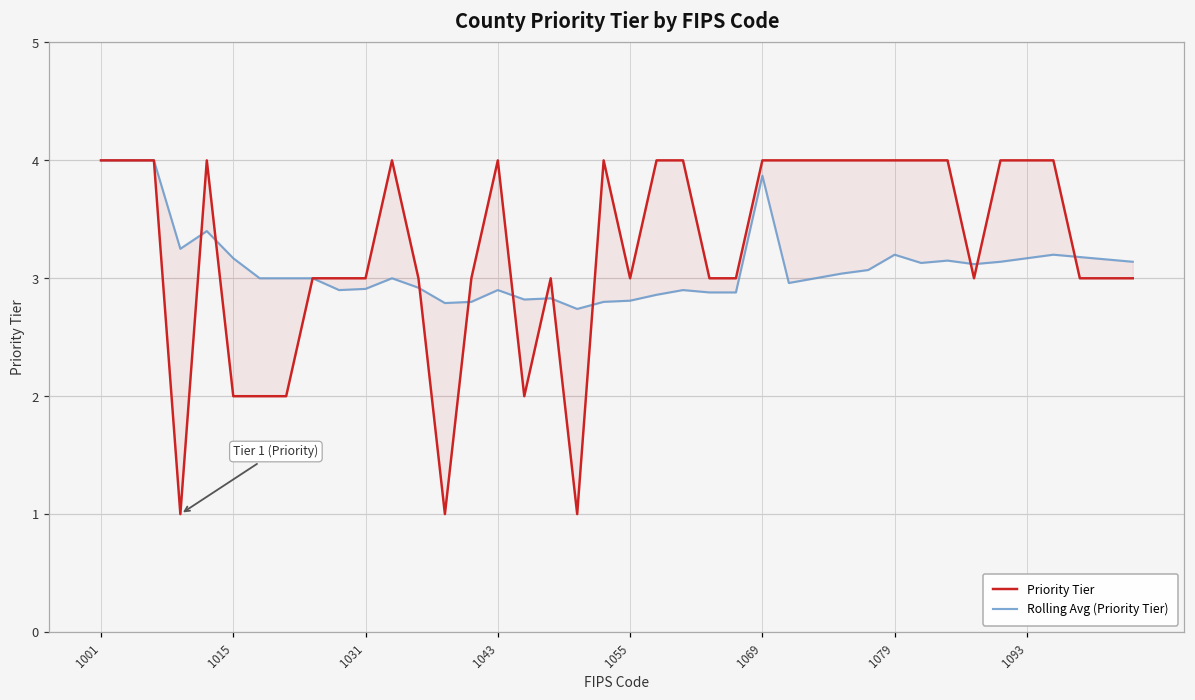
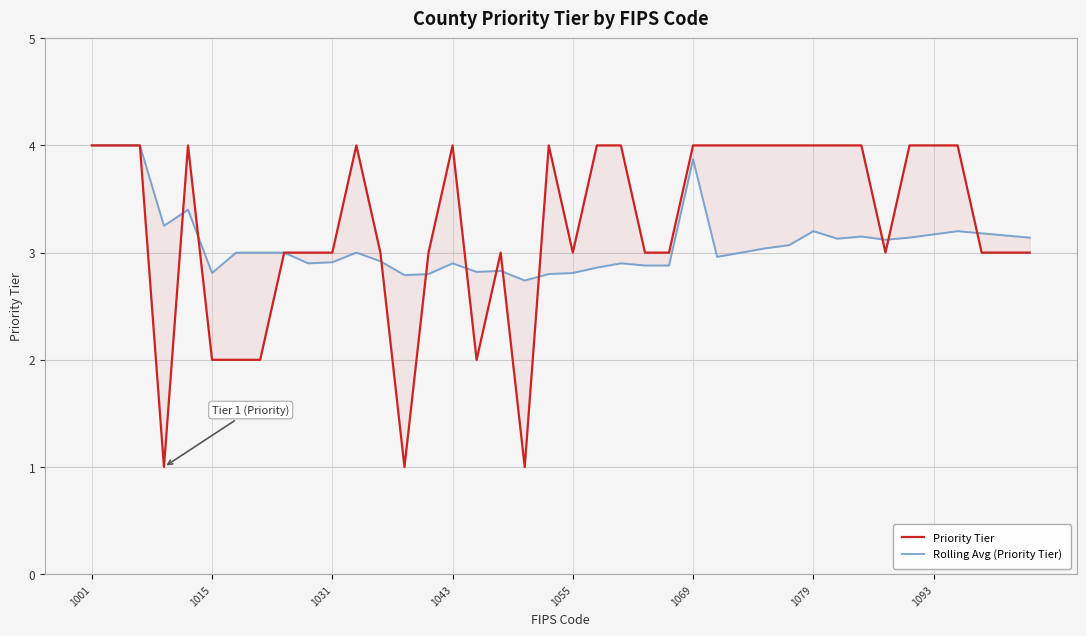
Rolling Avg (Priority Tier), 1015: 3.17 -> 2.81
